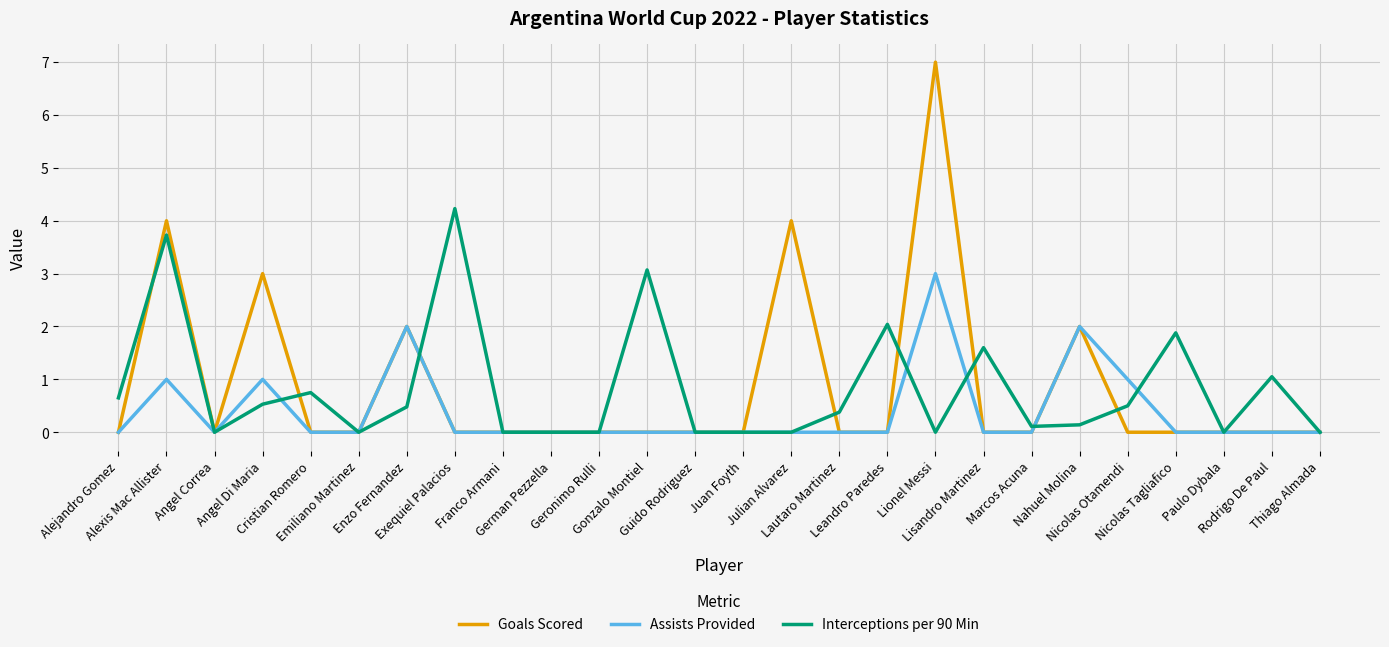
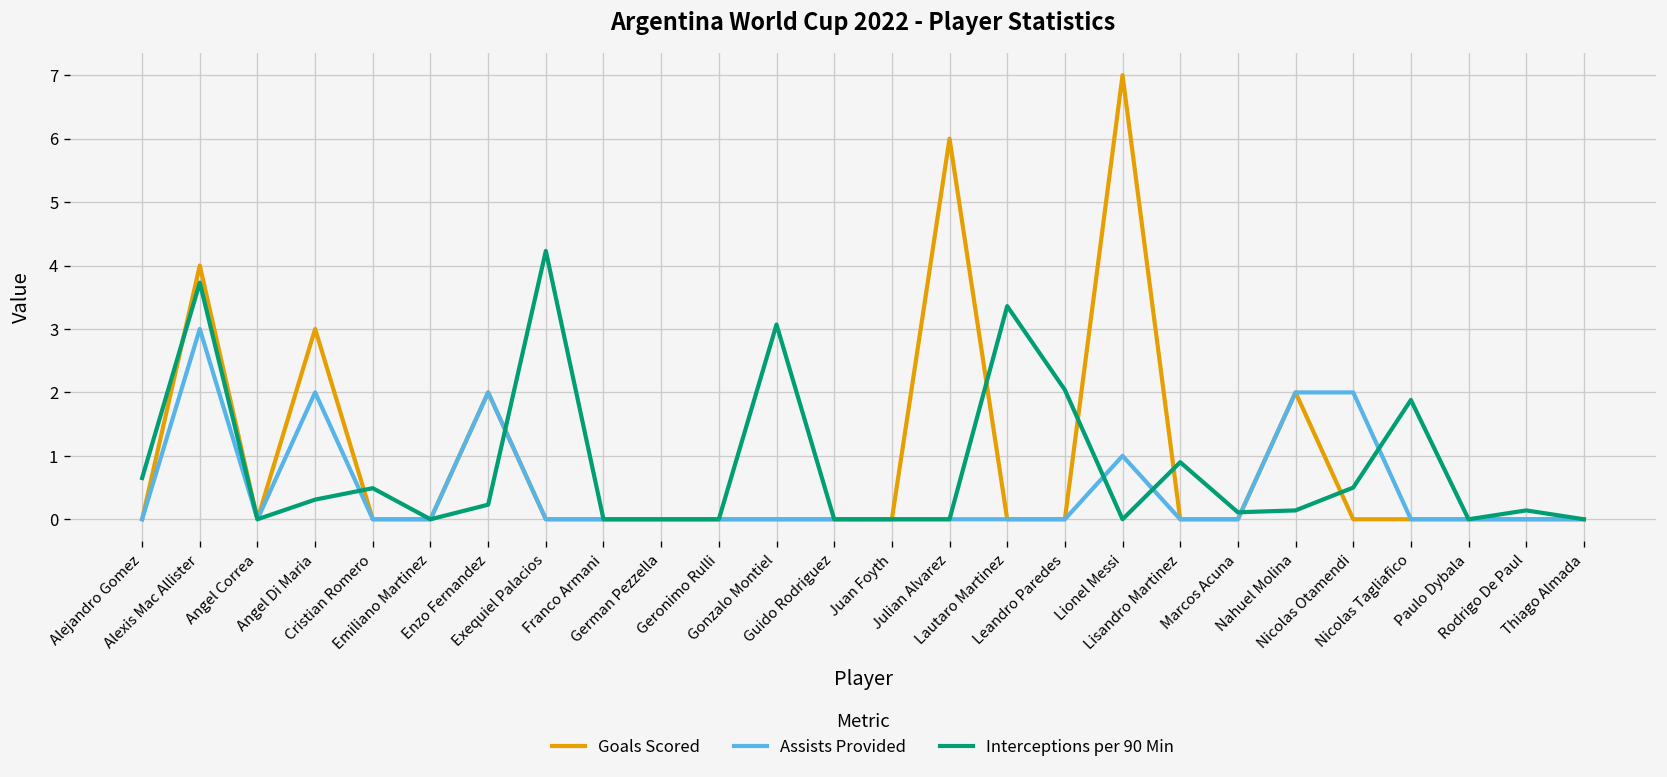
Assists Provided, Alexis Mac Allister: 1 -> 3
Assists Provided, Angel Di Maria: 1 -> 2
Interceptions per 90 Min, Angel Di Maria: 0.5 -> 0.3
Interceptions per 90 Min, Cristian Romero: 0.8 -> 0.5
Interceptions per 90 Min, Enzo Fernandez: 0.5 -> 0.2
Goals Scored, Julian Alvarez: 4 -> 6
Interceptions per 90 Min, Lautaro Martinez: 0.4 -> 3.4
Assists Provided, Lionel Messi: 3 -> 1
Interceptions per 90 Min, Lisandro Martinez: 1.6 -> 0.9
Assists Provided, Nicolas Otamendi: 1 -> 2
Interceptions per 90 Min, Rodrigo De Paul: 1.1 -> 0.1
